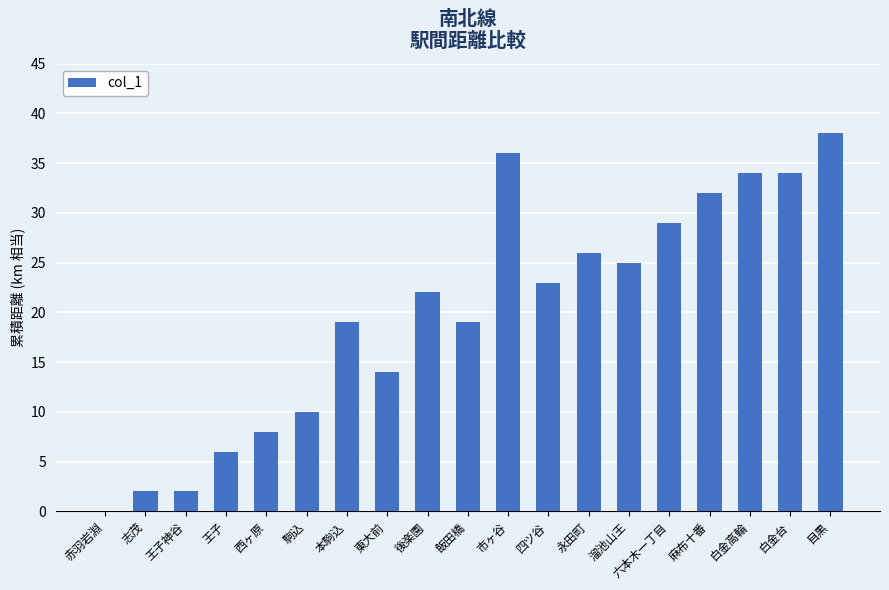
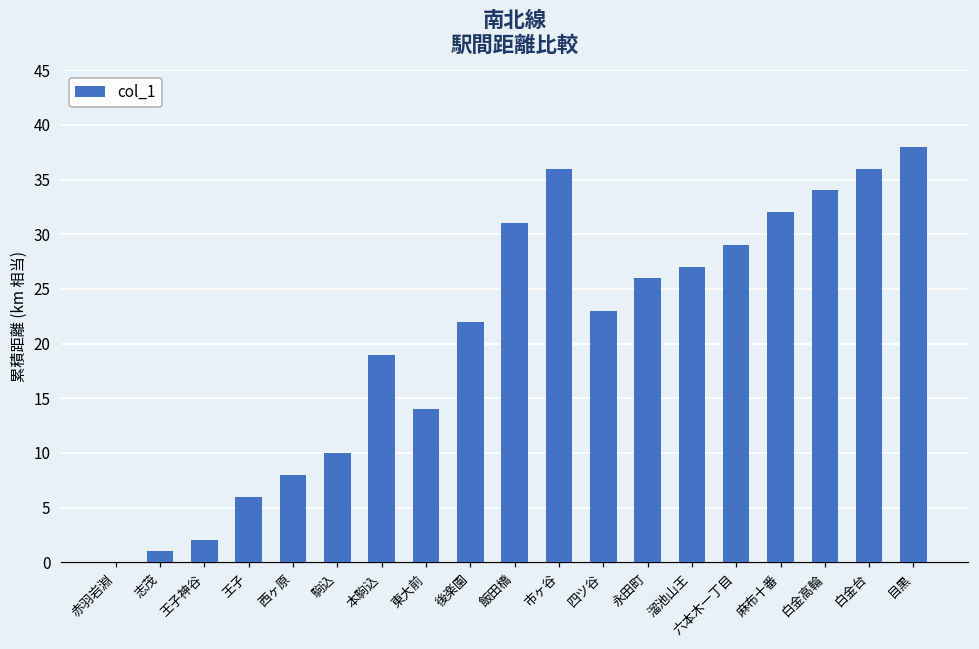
志茂: 2 -> 1
飯田橋: 19 -> 31
溜池山王: 25 -> 27
白金台: 34 -> 36
